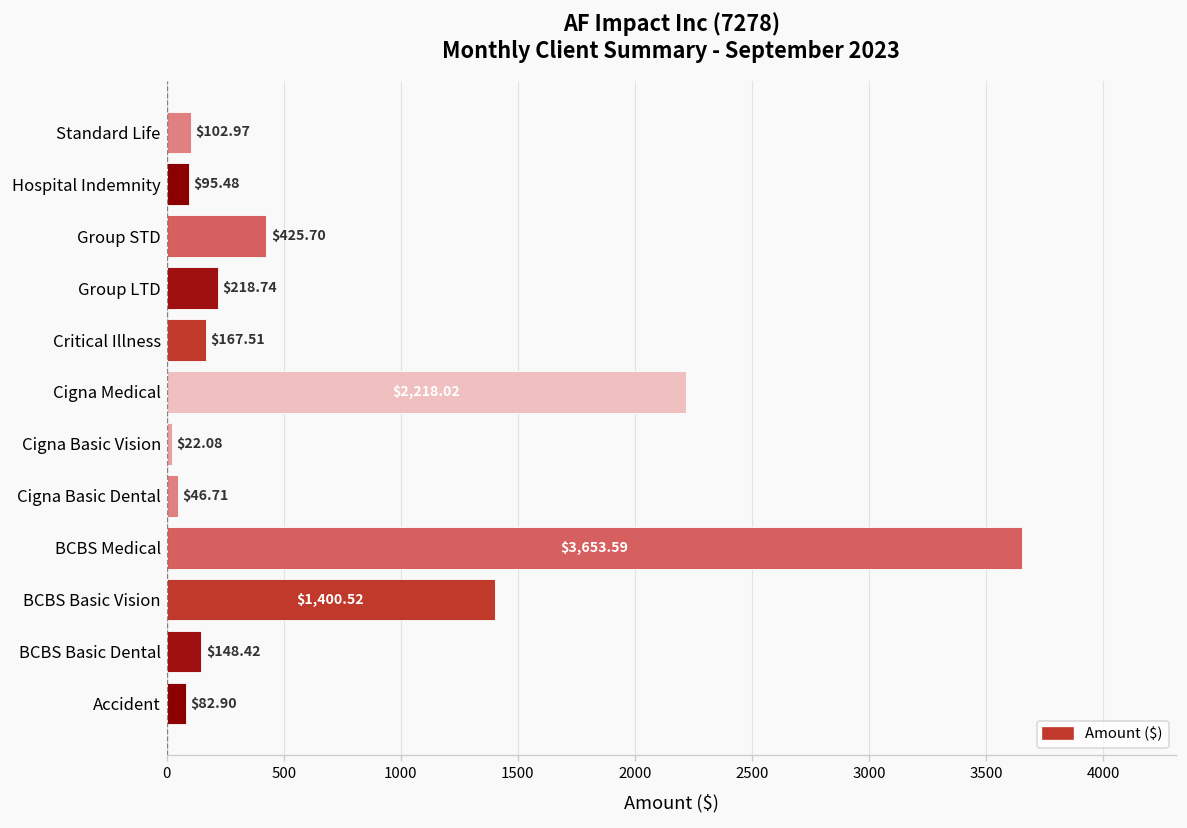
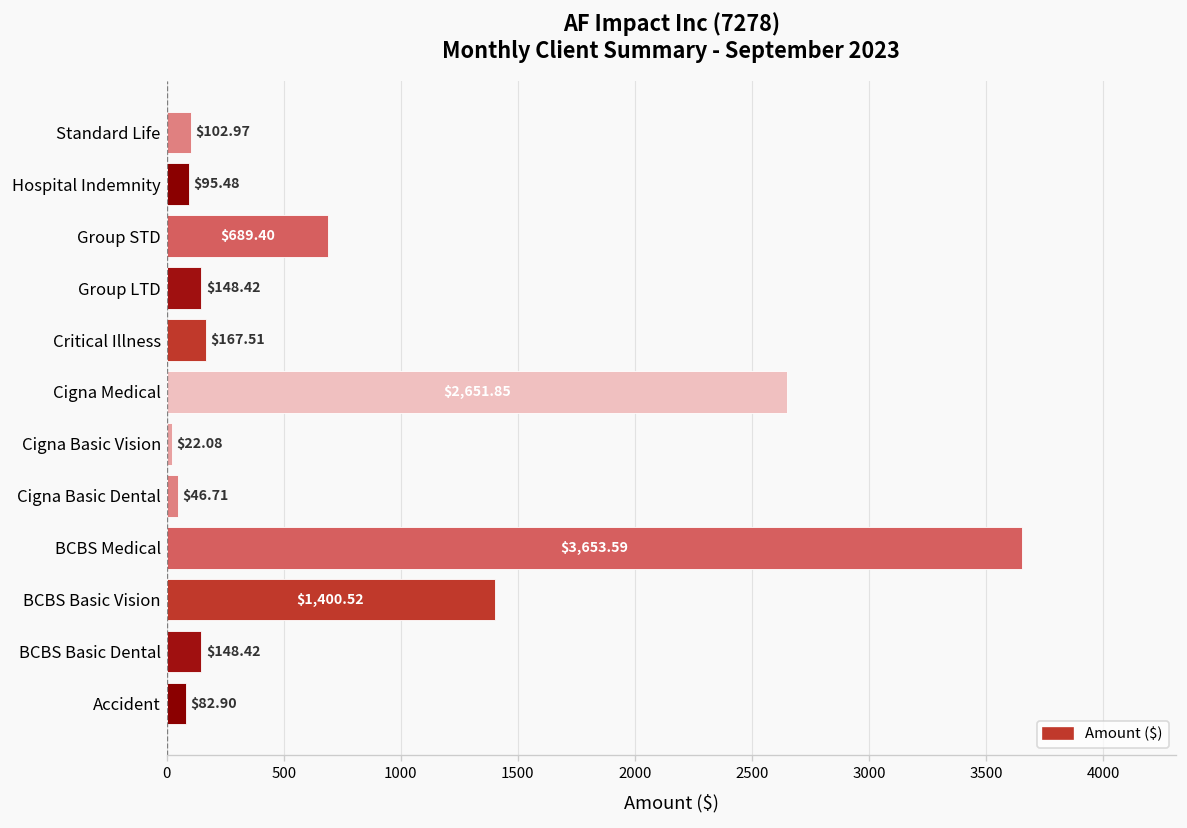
Group STD: $425.70 -> $689.40
Group LTD: $218.74 -> $148.42
Cigna Medical: $2,218.02 -> $2,651.85
